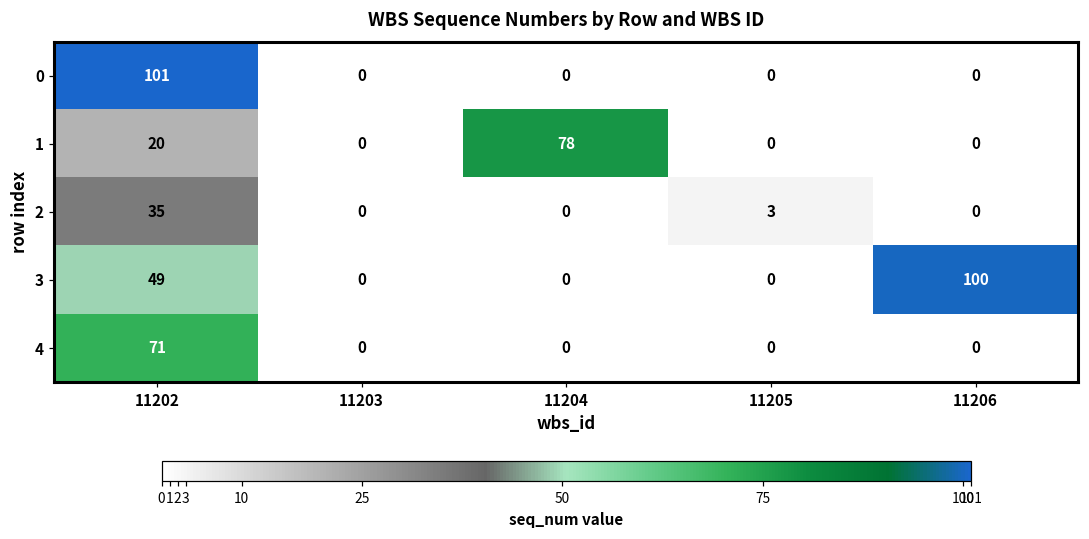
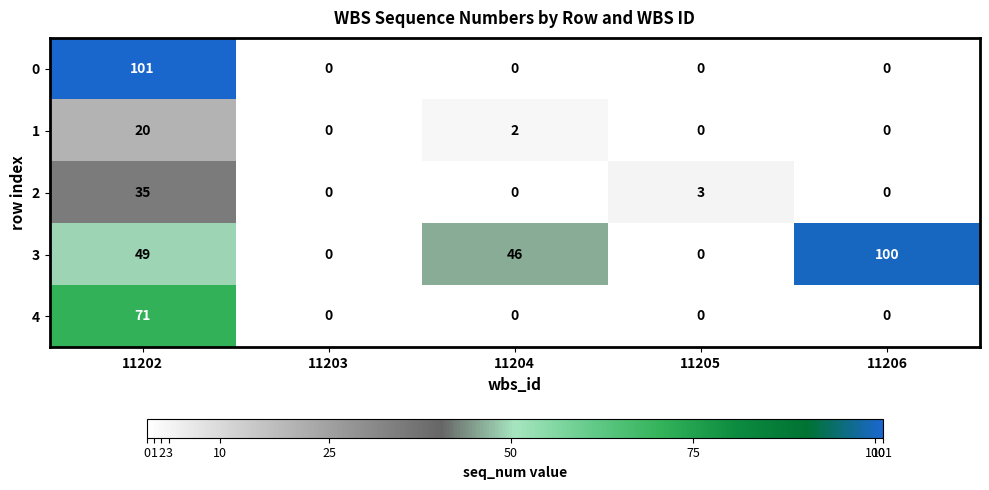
1, 11204: 78 -> 2
3, 11204: 0 -> 46
